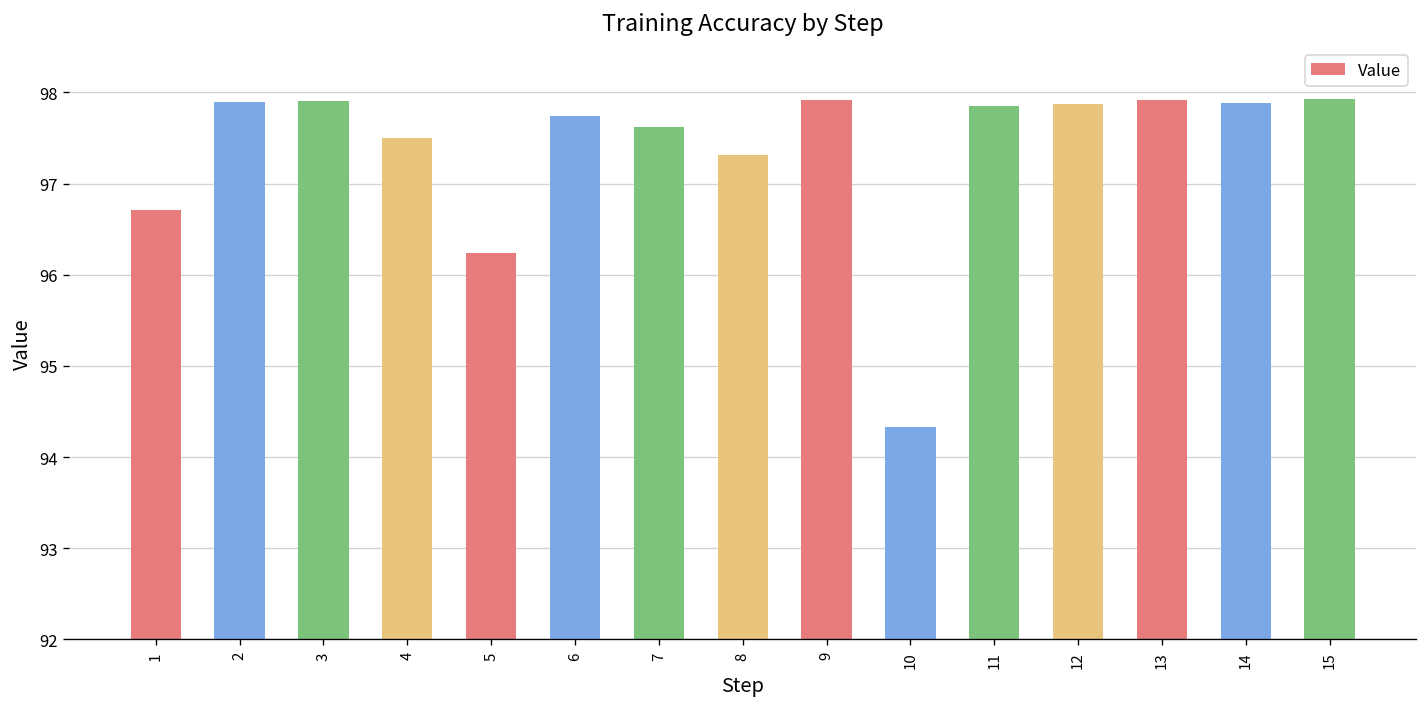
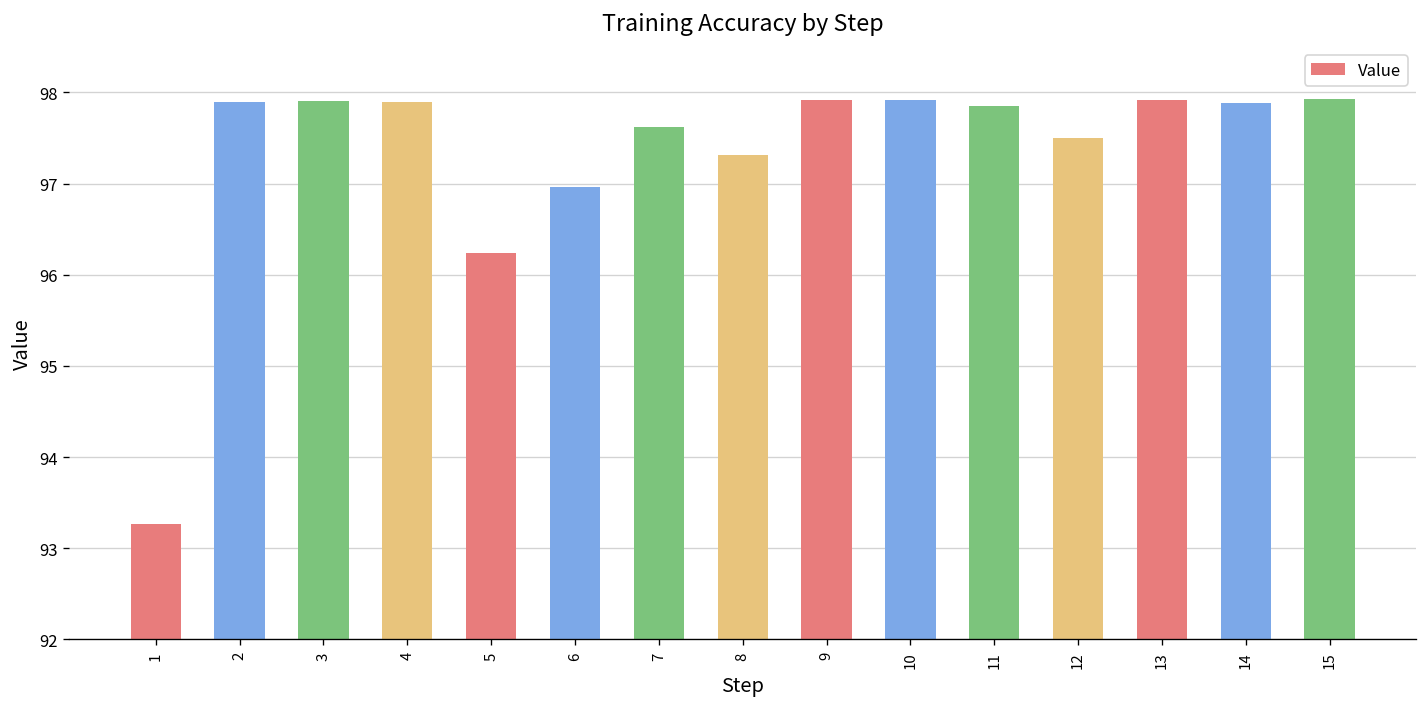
1: 96.7 -> 93.3
4: 97.5 -> 97.9
6: 97.7 -> 97.0
10: 94.3 -> 97.9
12: 97.9 -> 97.5
